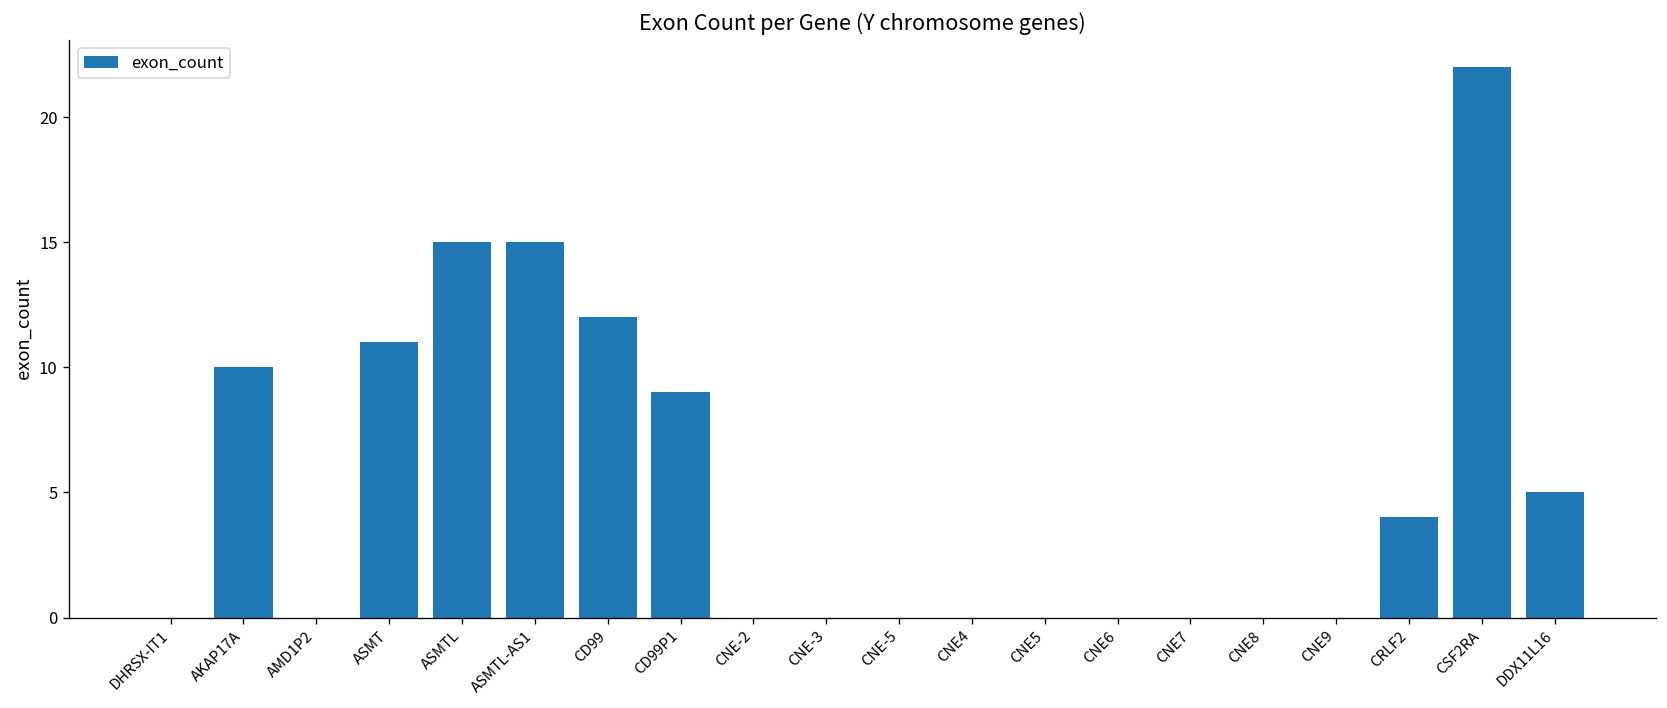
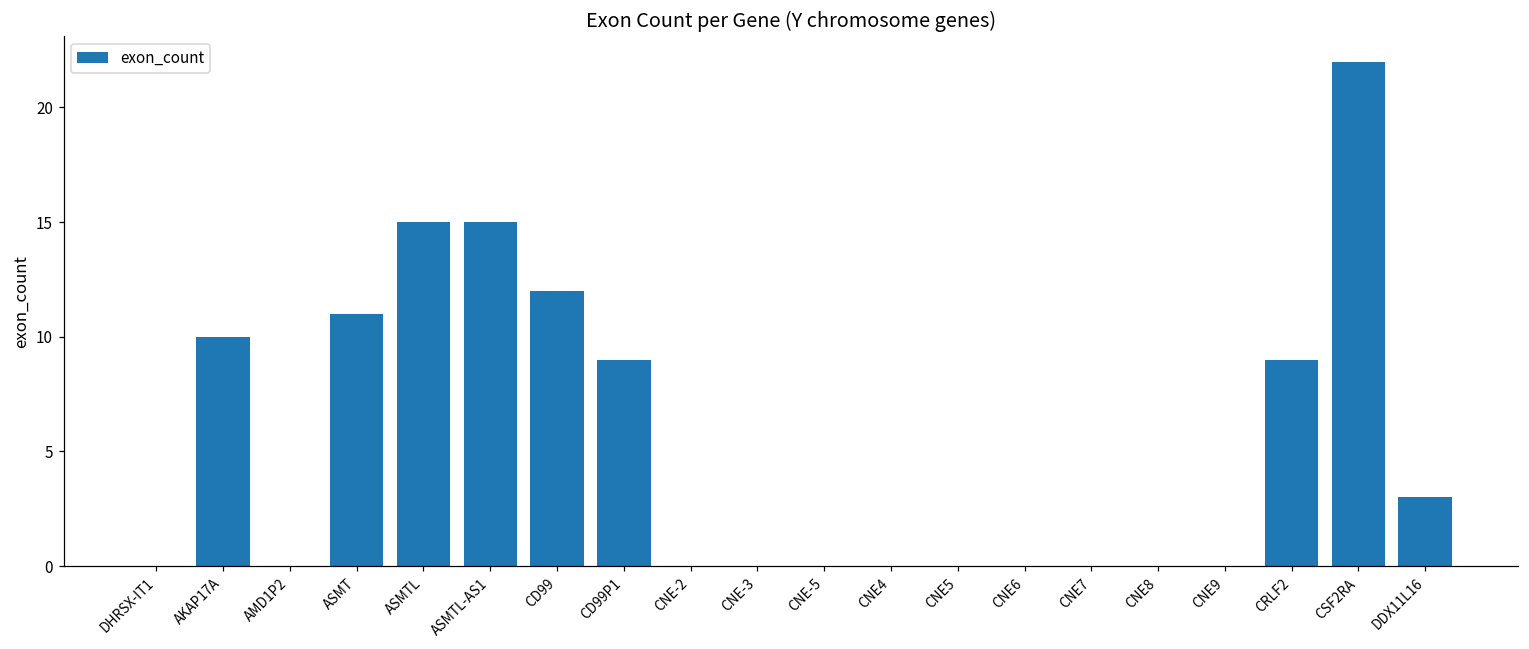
CRLF2: 4 -> 9
DDX11L16: 5 -> 3
